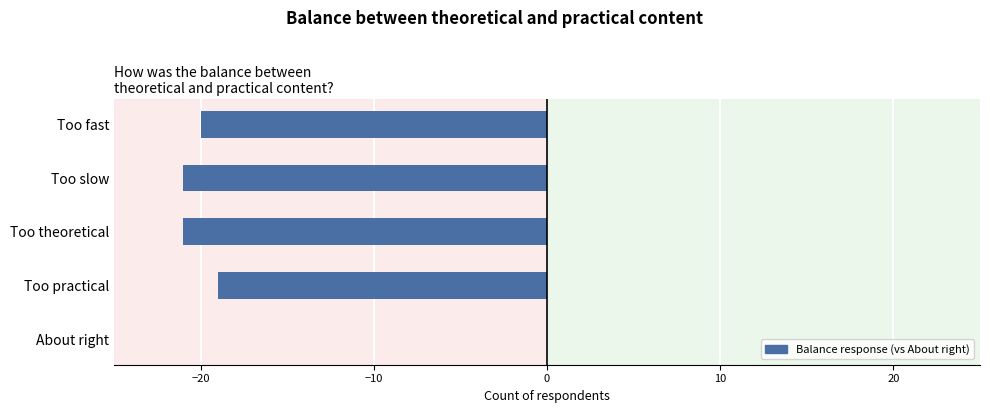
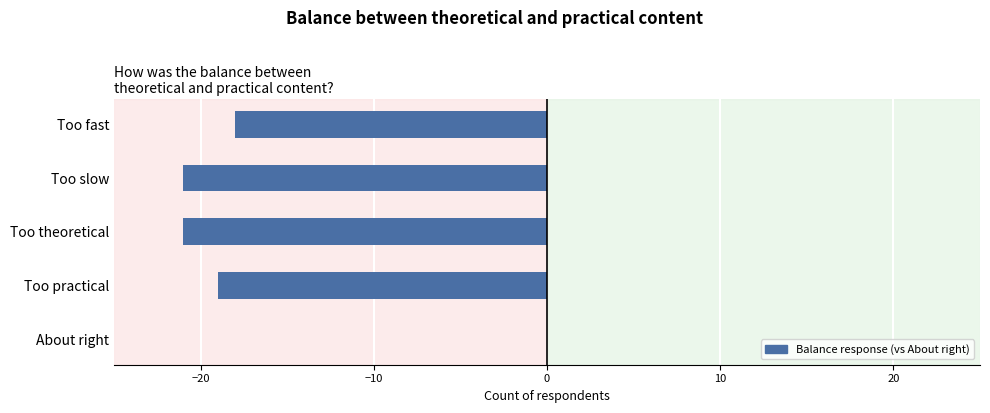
Too fast: -20.0 -> -18.0
